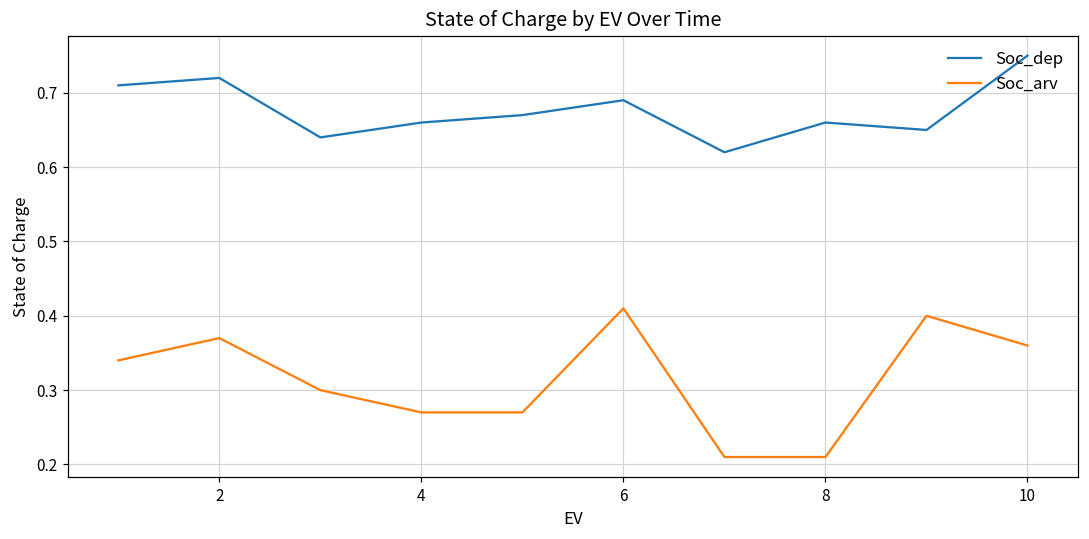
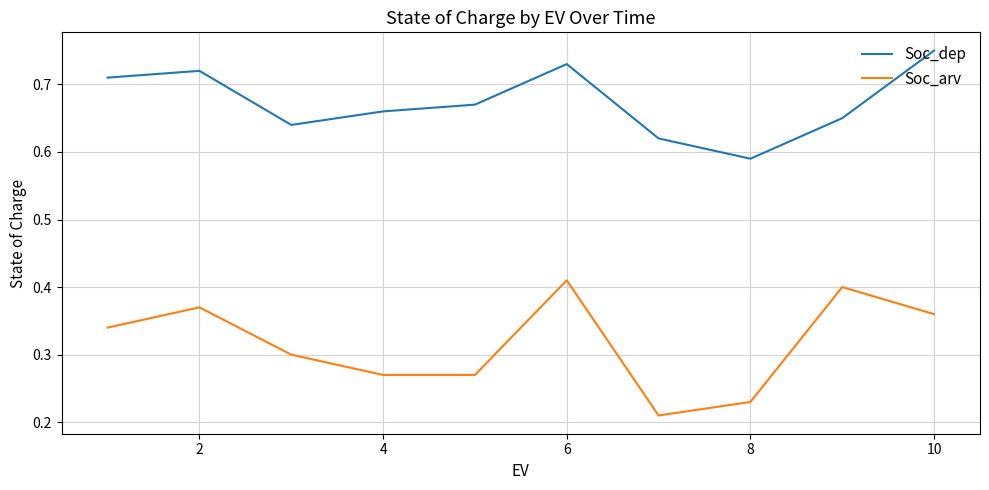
Soc_dep, 6: 0.69 -> 0.73
Soc_dep, 8: 0.66 -> 0.59
Soc_arv, 8: 0.21 -> 0.23
